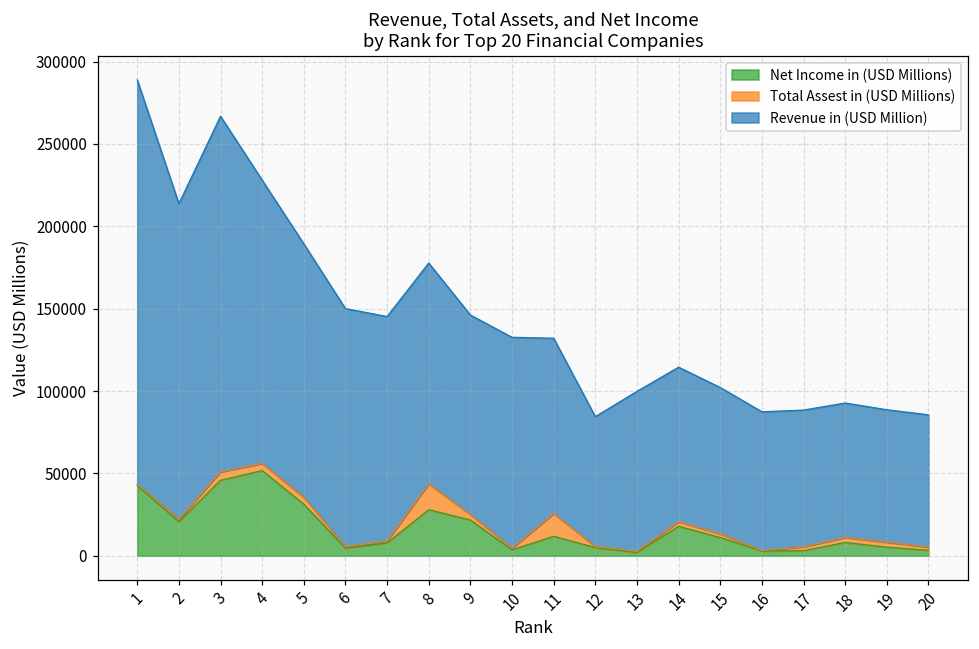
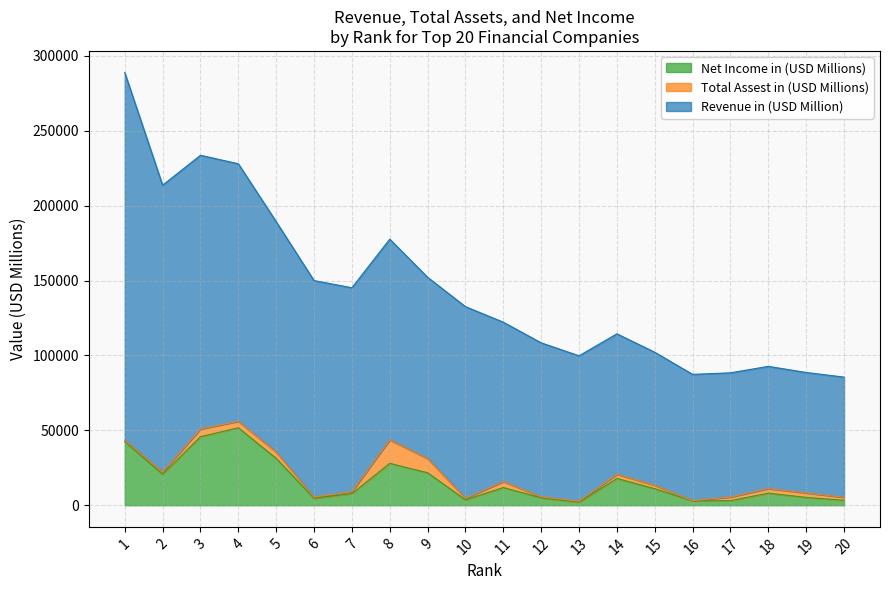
Revenue in (USD Million), 3: 216000 -> 183000
Total Assest in (USD Millions), 9: 3000 -> 9000
Total Assest in (USD Millions), 11: 14000 -> 4000
Revenue in (USD Million), 12: 79000 -> 103000
